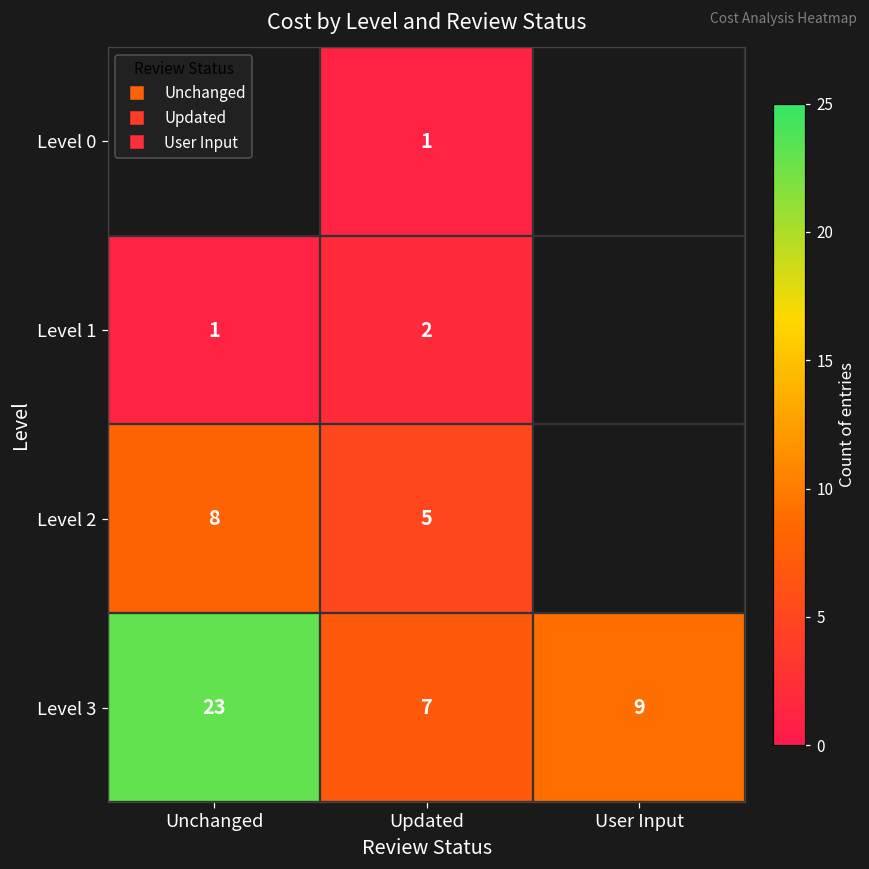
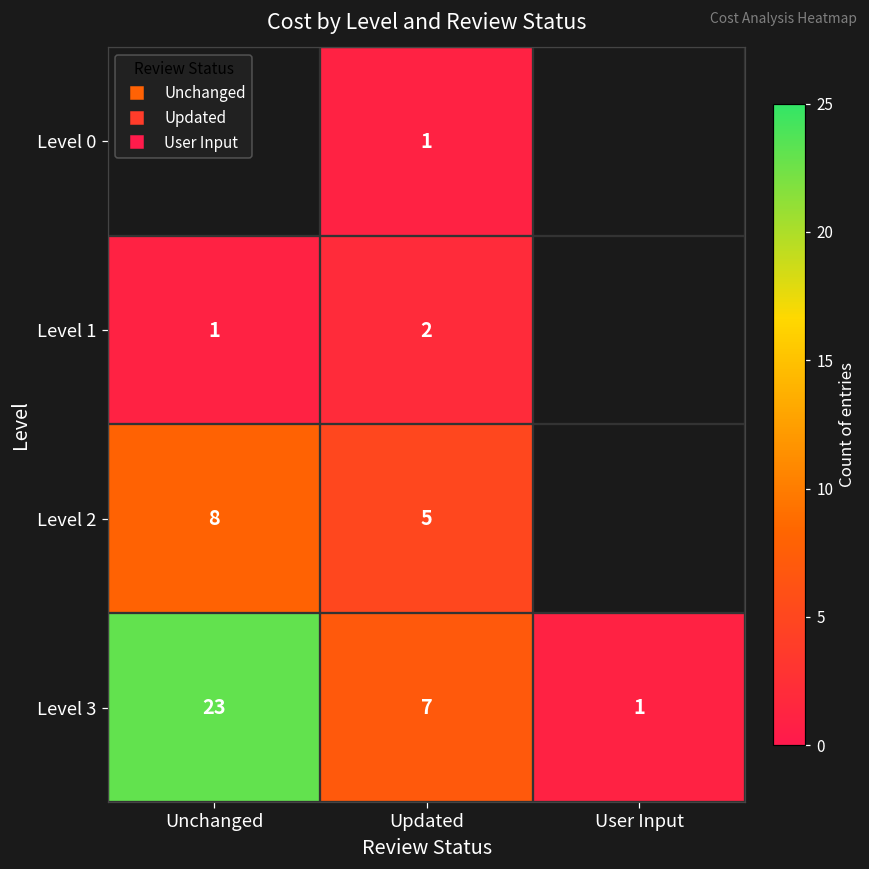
Level 3, User Input: 9 -> 1
